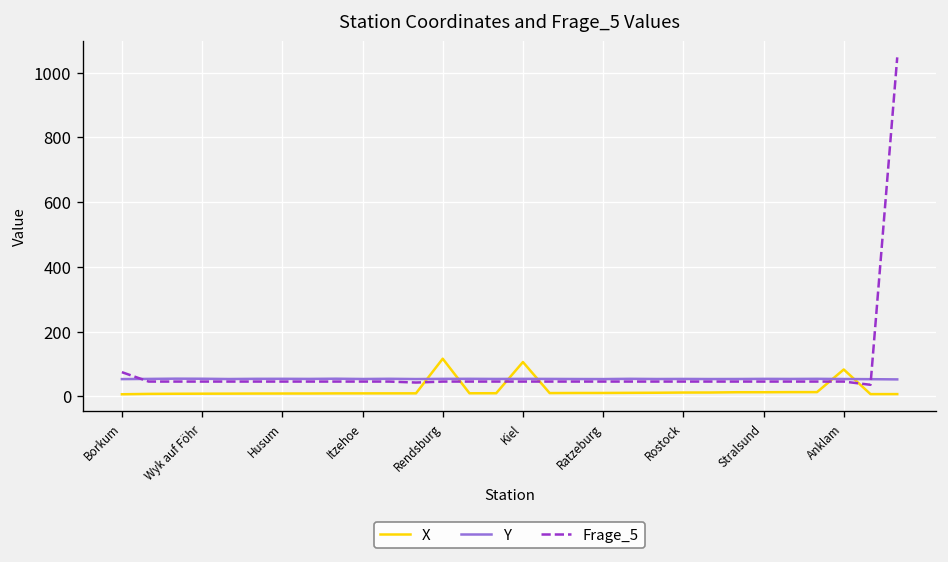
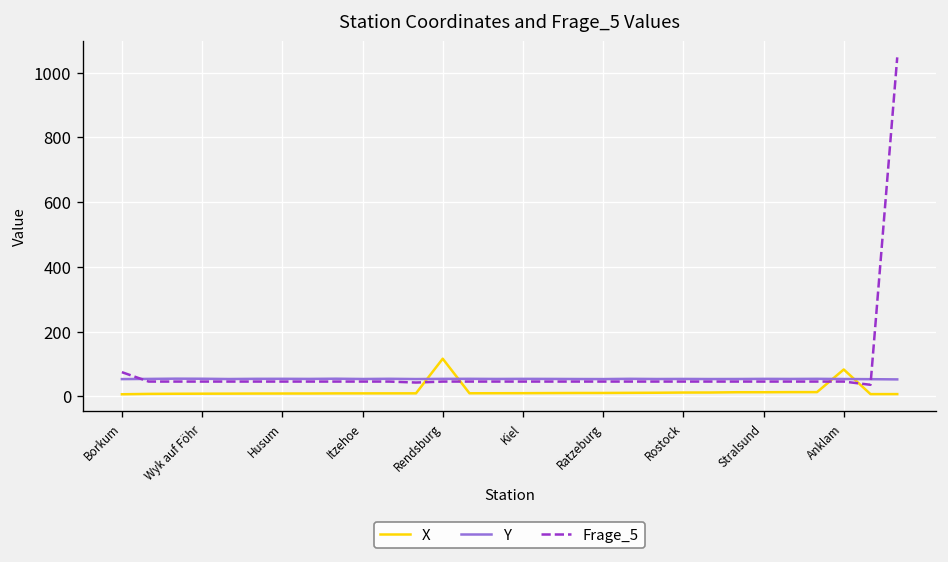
X, Kiel: 110 -> 10
